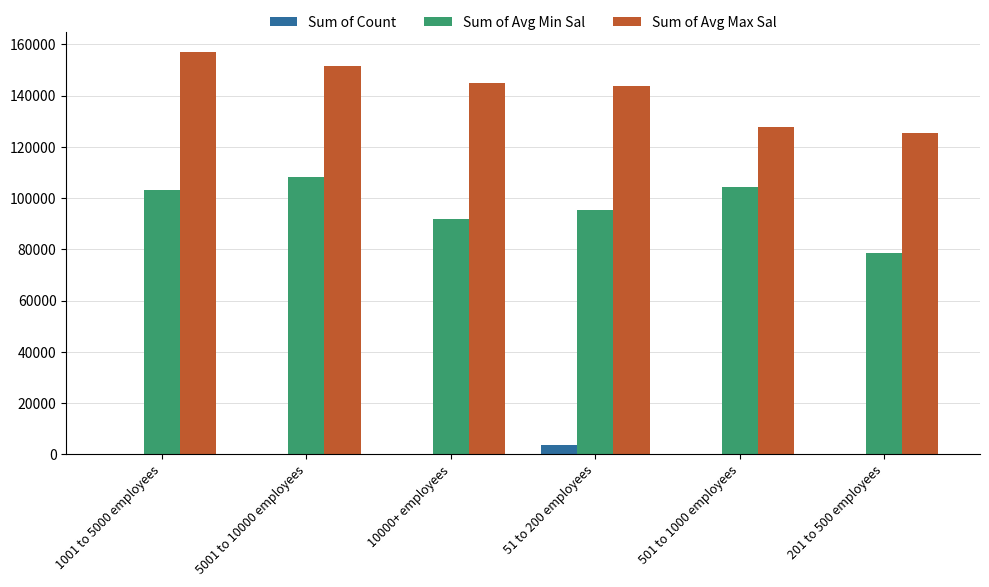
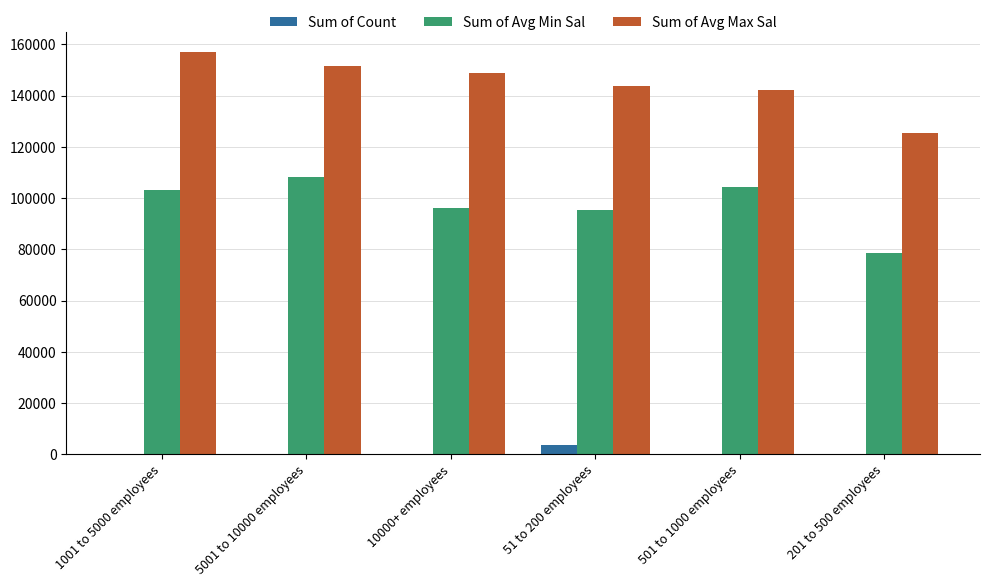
Sum of Avg Min Sal, 10000+ employees: 92000 -> 96000
Sum of Avg Max Sal, 10000+ employees: 145000 -> 149000
Sum of Avg Max Sal, 501 to 1000 employees: 128000 -> 142000
